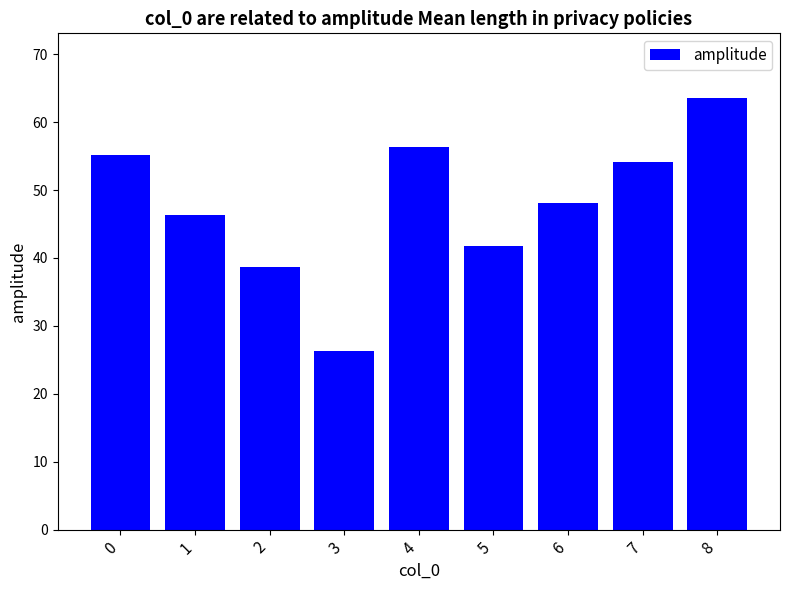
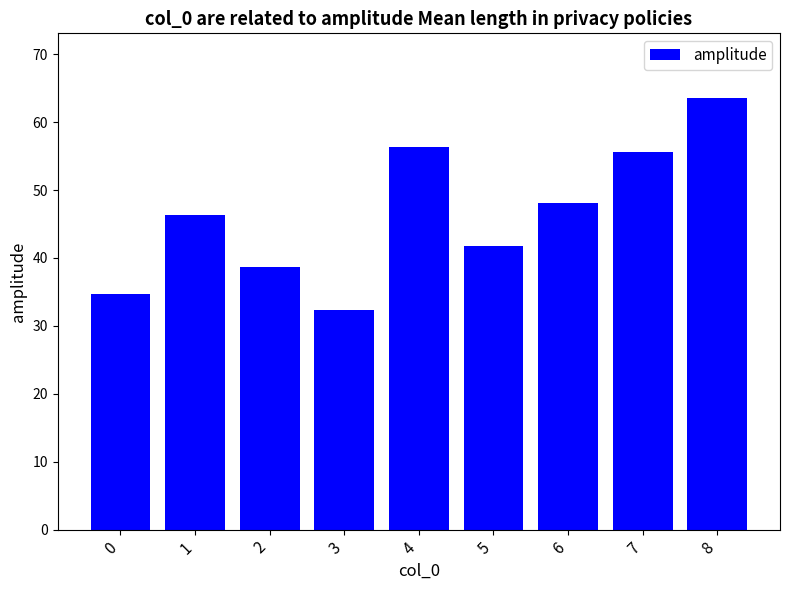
0: 55 -> 35
3: 26 -> 32
7: 54 -> 56
